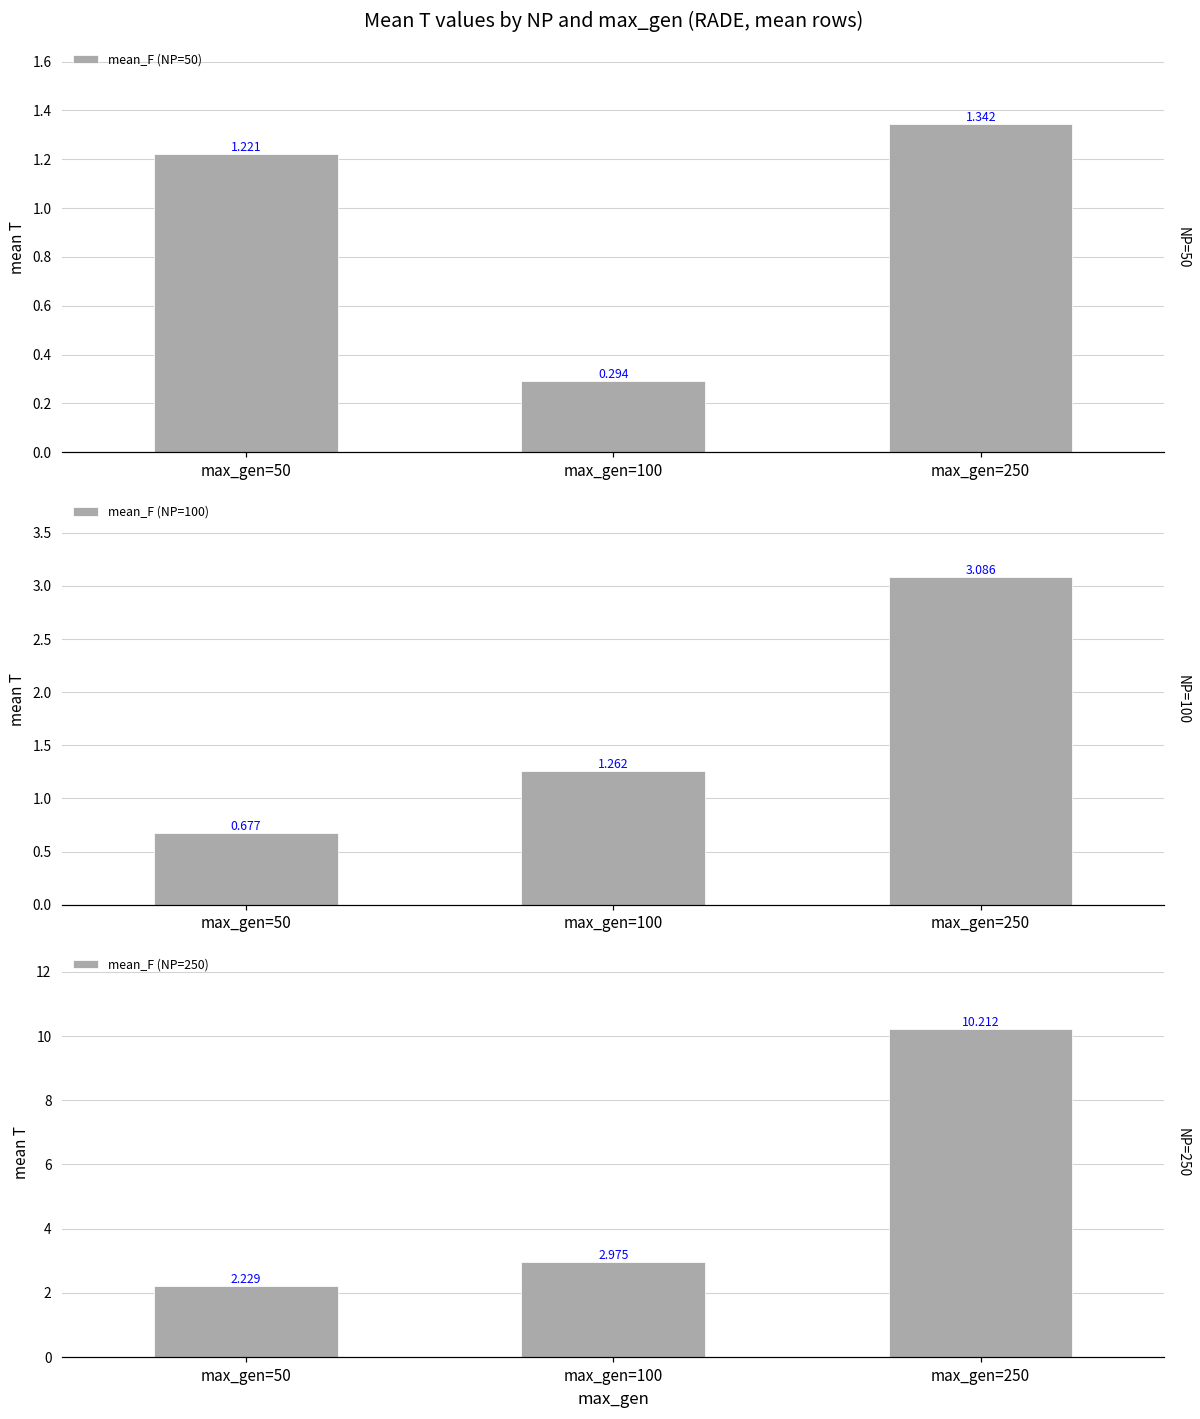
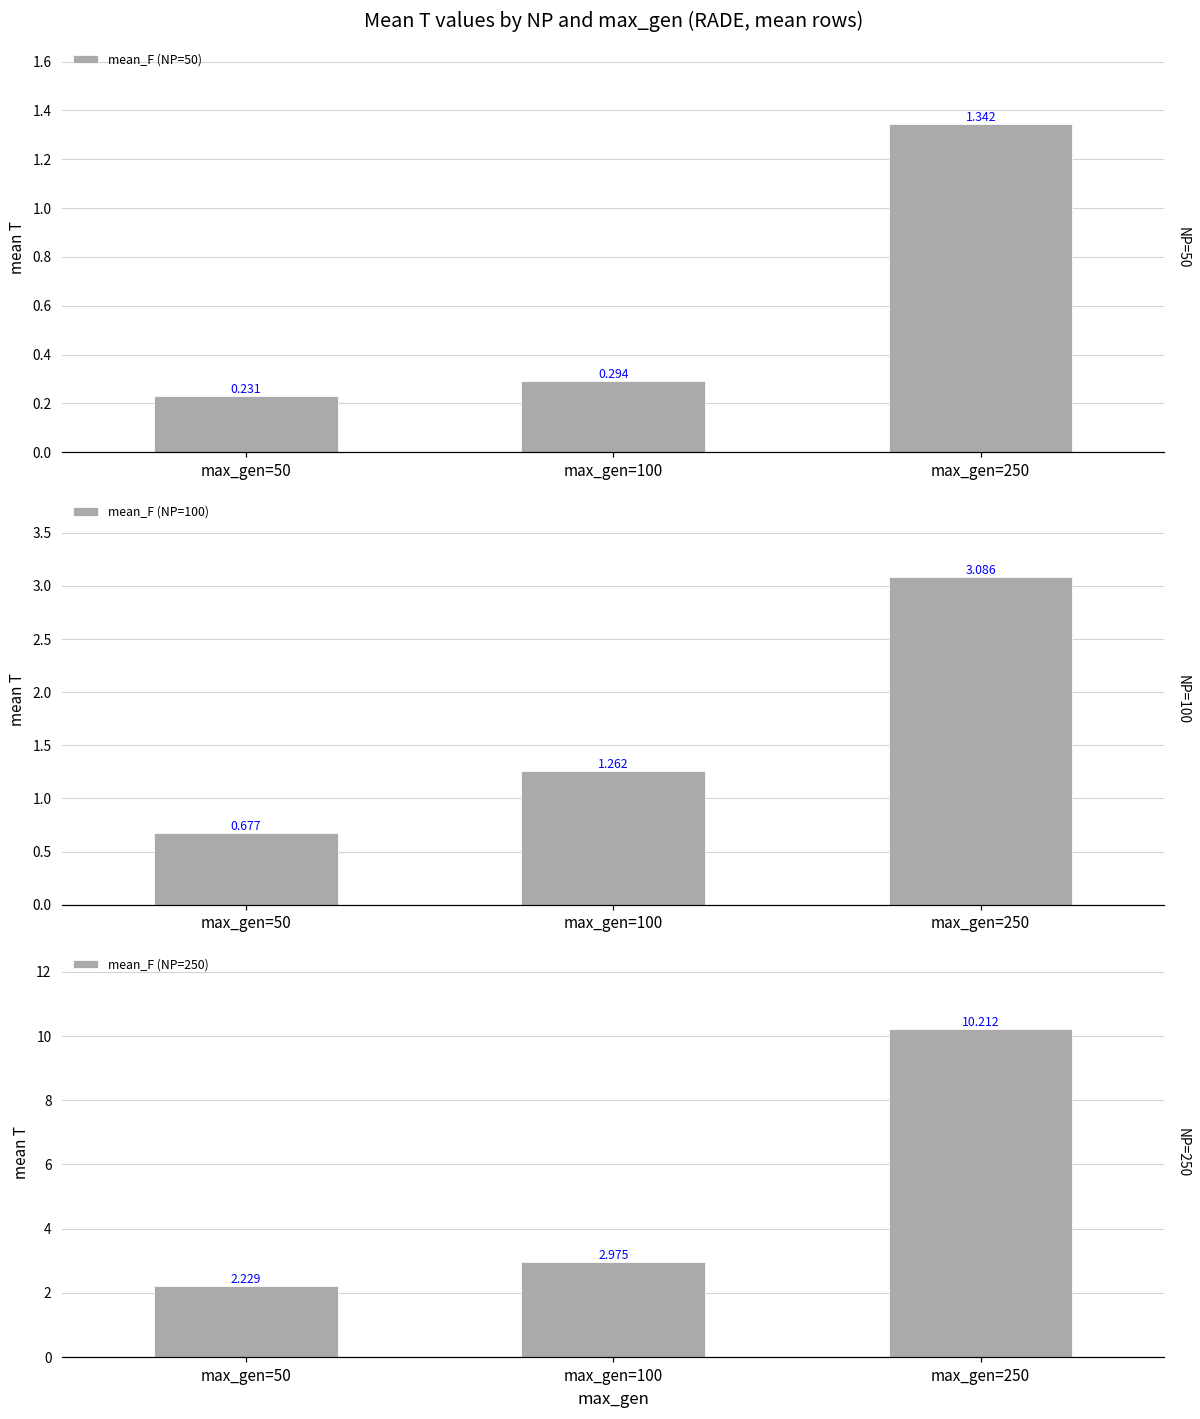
Mean T values by NP and max_gen (RADE, mean rows), max_gen=50: 1.221 -> 0.231
